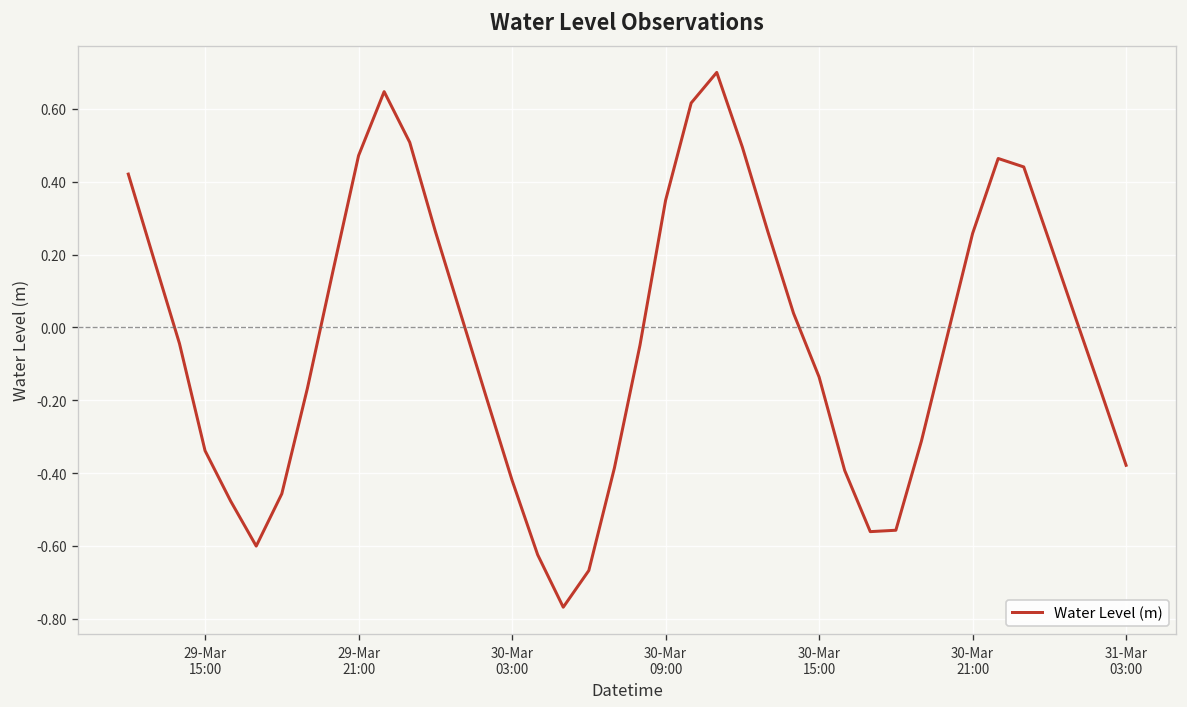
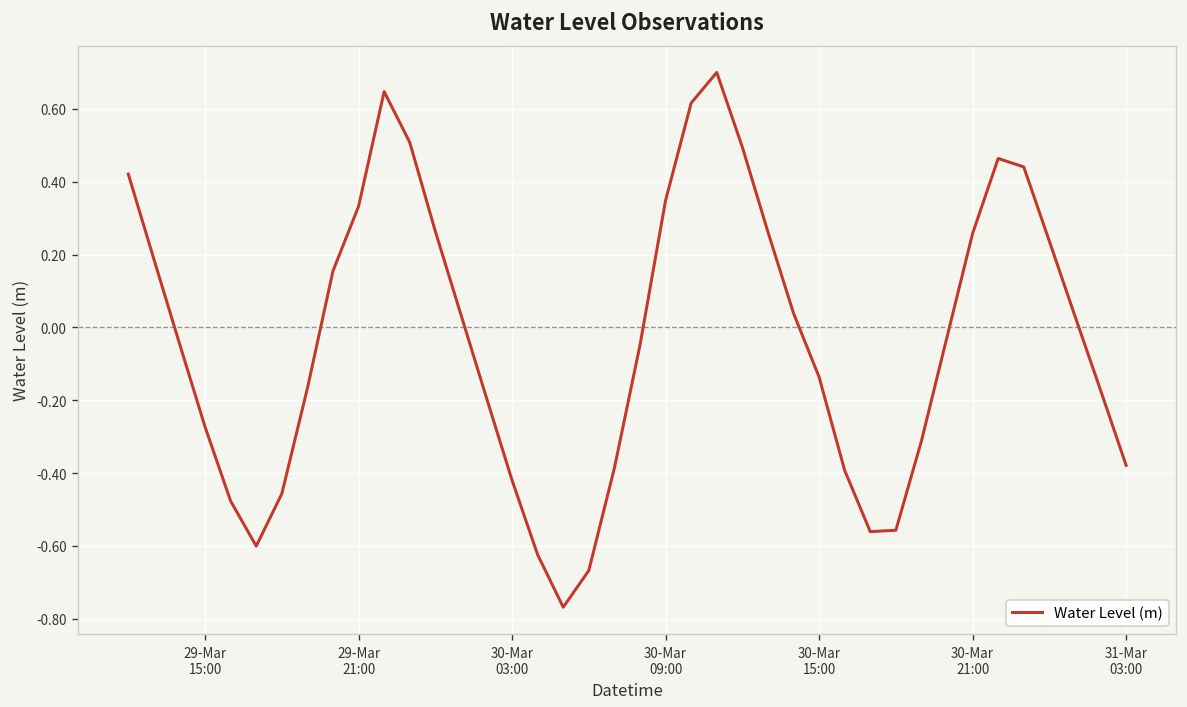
29-Mar 15:00: -0.34 -> -0.27
29-Mar 21:00: 0.47 -> 0.33
